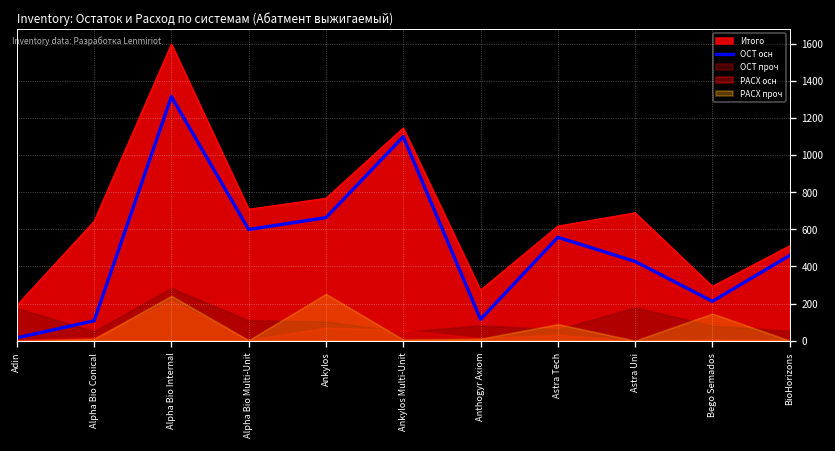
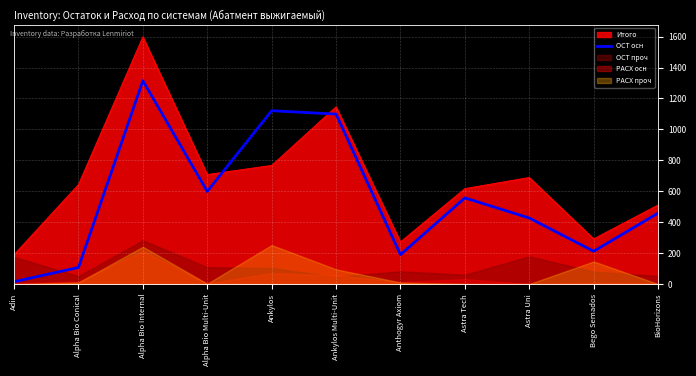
ОСТ осн, Ankylos: 660 -> 1120
РАСХ проч, Ankylos Multi-Unit: 10 -> 100
ОСТ осн, Anthogyr Axiom: 120 -> 190
РАСХ проч, Astra Tech: 90 -> 0
